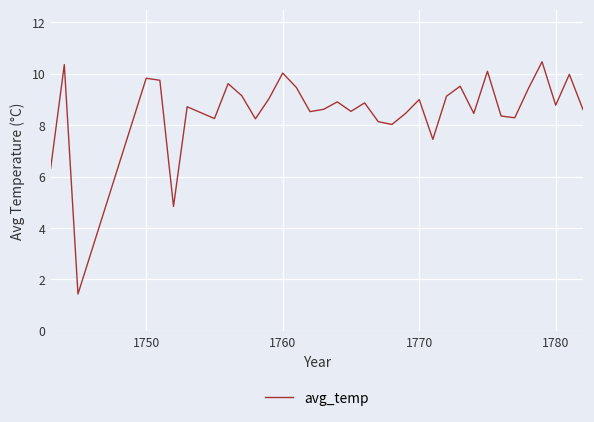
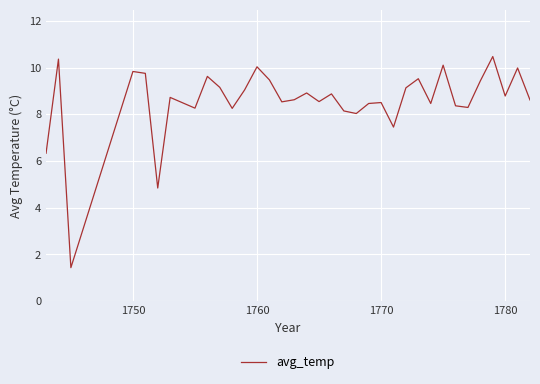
1770: 9.0 -> 8.5
